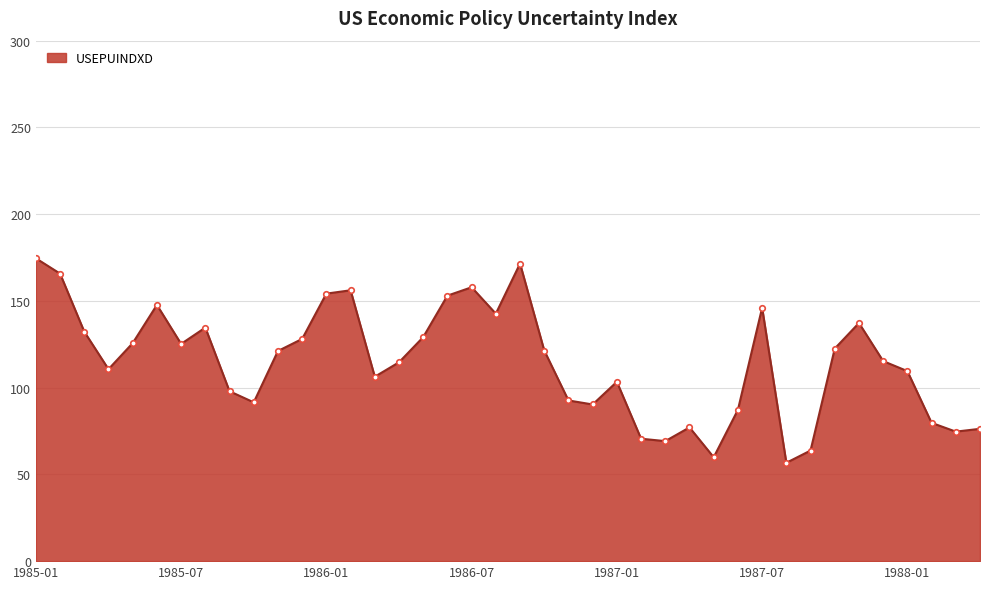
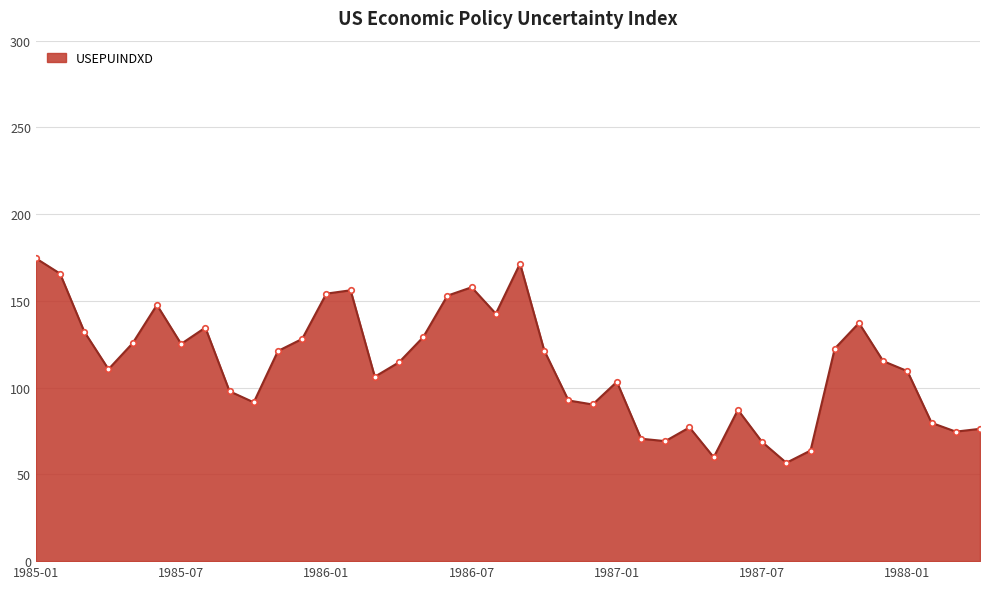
1987-07: 146 -> 69
